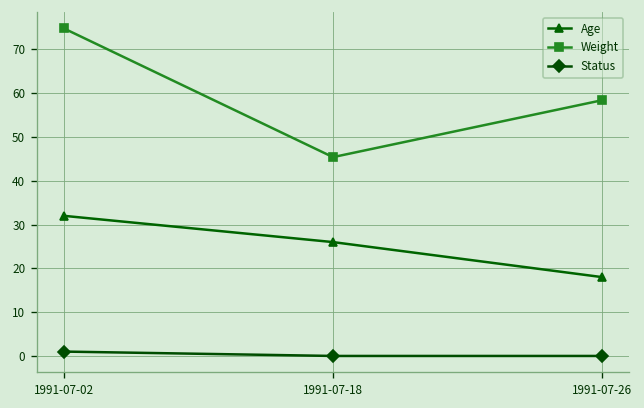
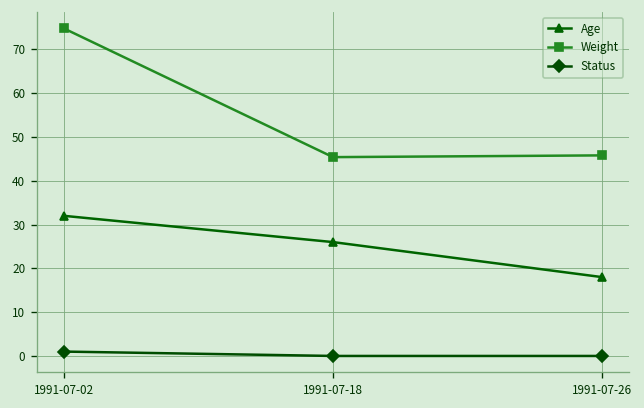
Weight, 1991-07-26: 58 -> 46
